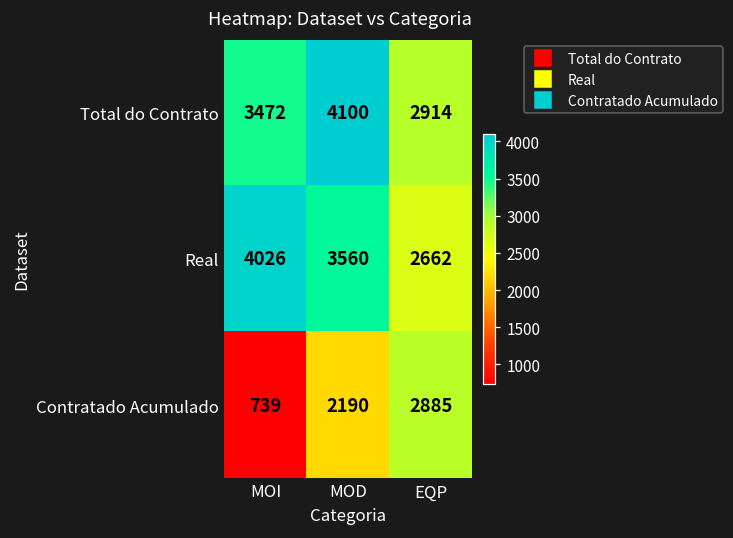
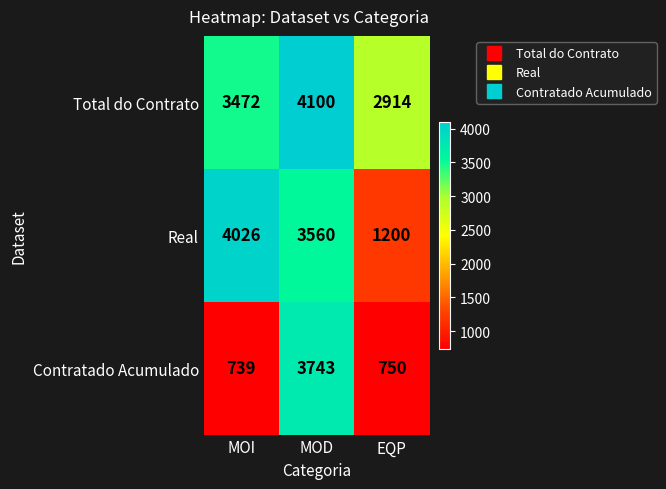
Real, EQP: 2662 -> 1200
Contratado Acumulado, MOD: 2190 -> 3743
Contratado Acumulado, EQP: 2885 -> 750
